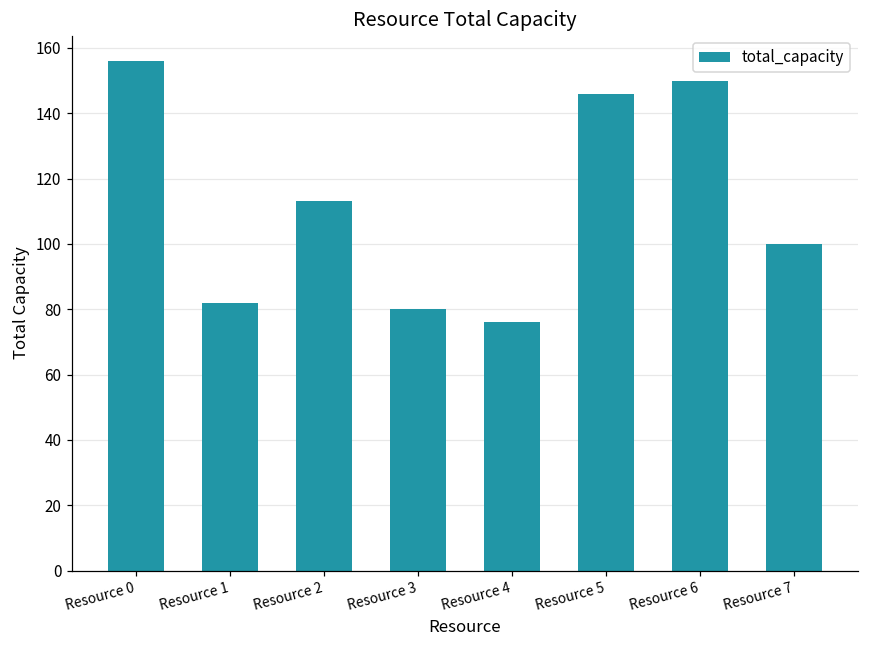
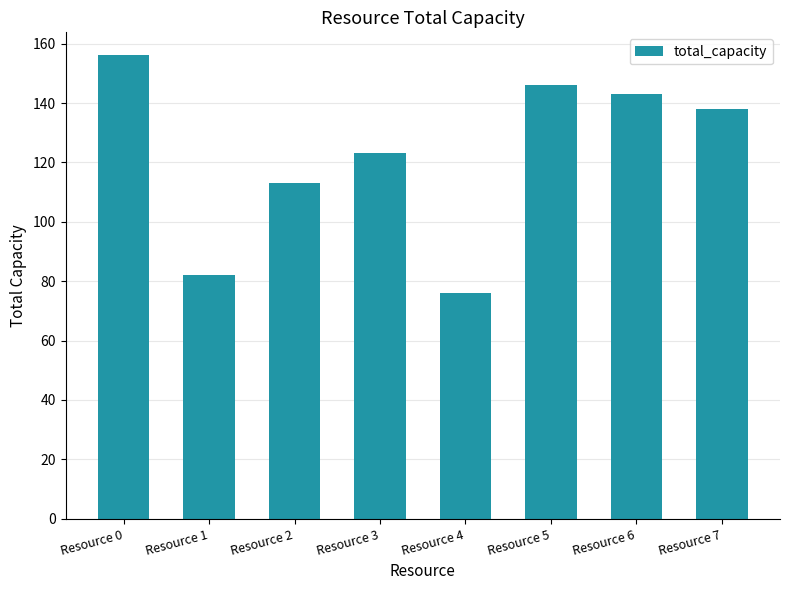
Resource 3: 80 -> 123
Resource 6: 150 -> 143
Resource 7: 100 -> 138
